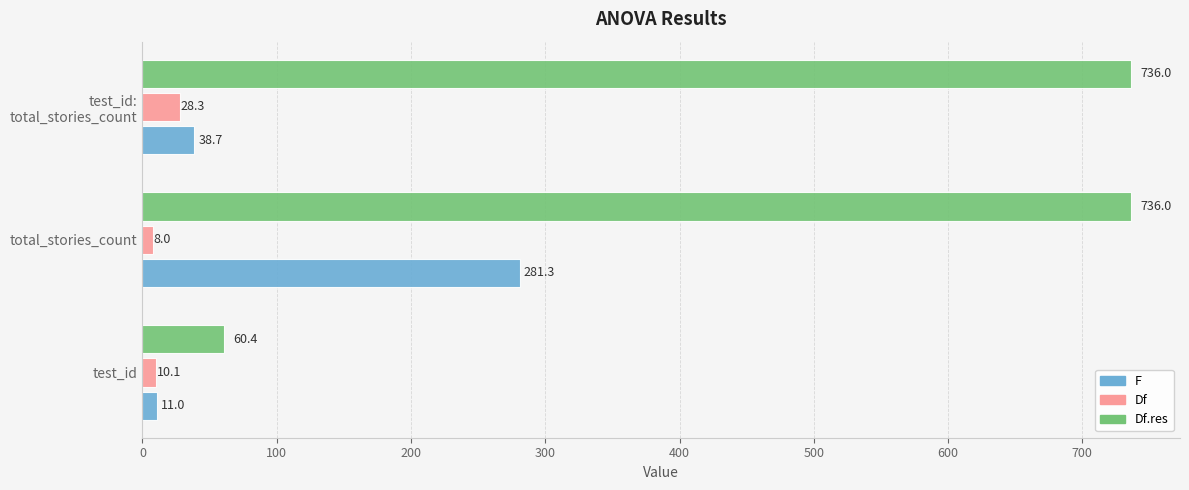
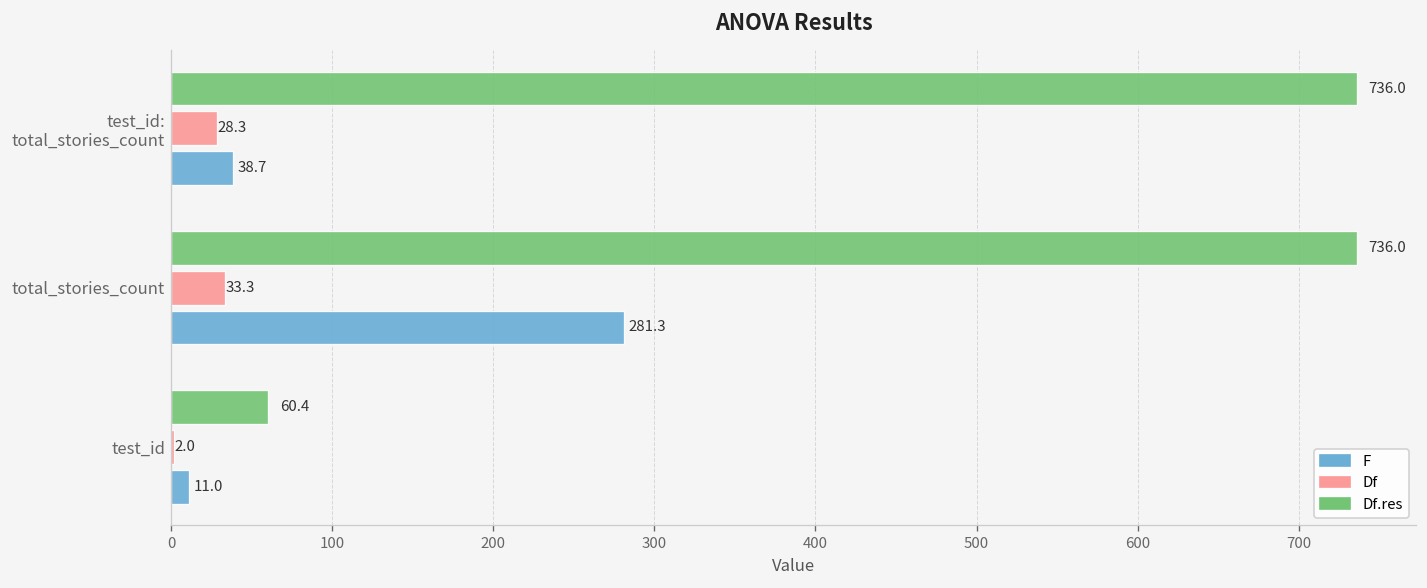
Df, total_stories_count: 8.0 -> 33.3
Df, test_id: 10.1 -> 2.0
